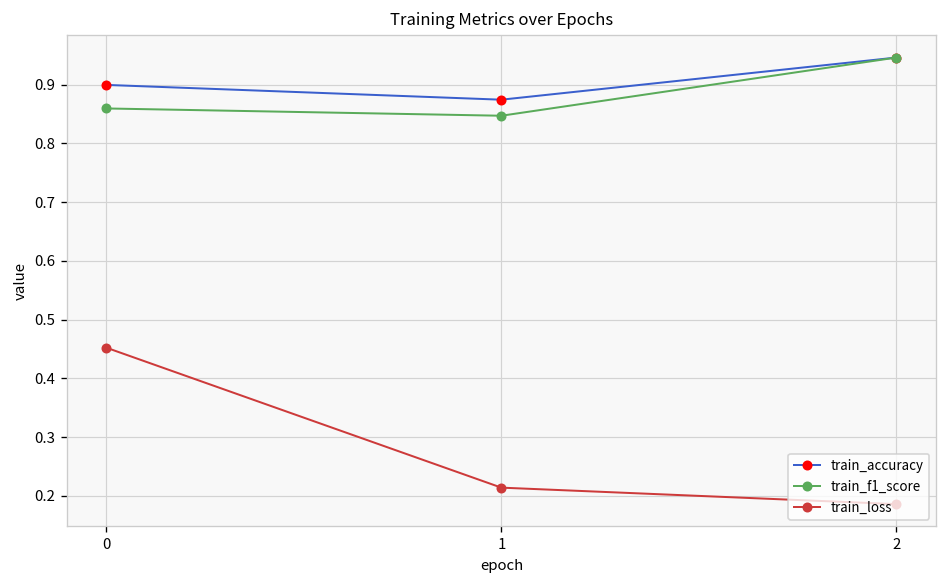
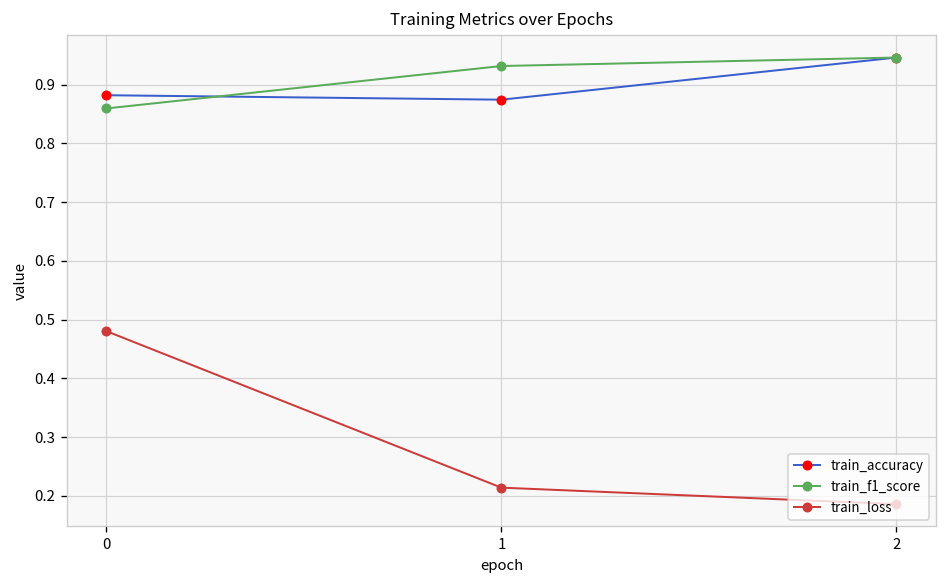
train_accuracy, 0: 0.90 -> 0.88
train_loss, 0: 0.45 -> 0.48
train_f1_score, 1: 0.85 -> 0.93
